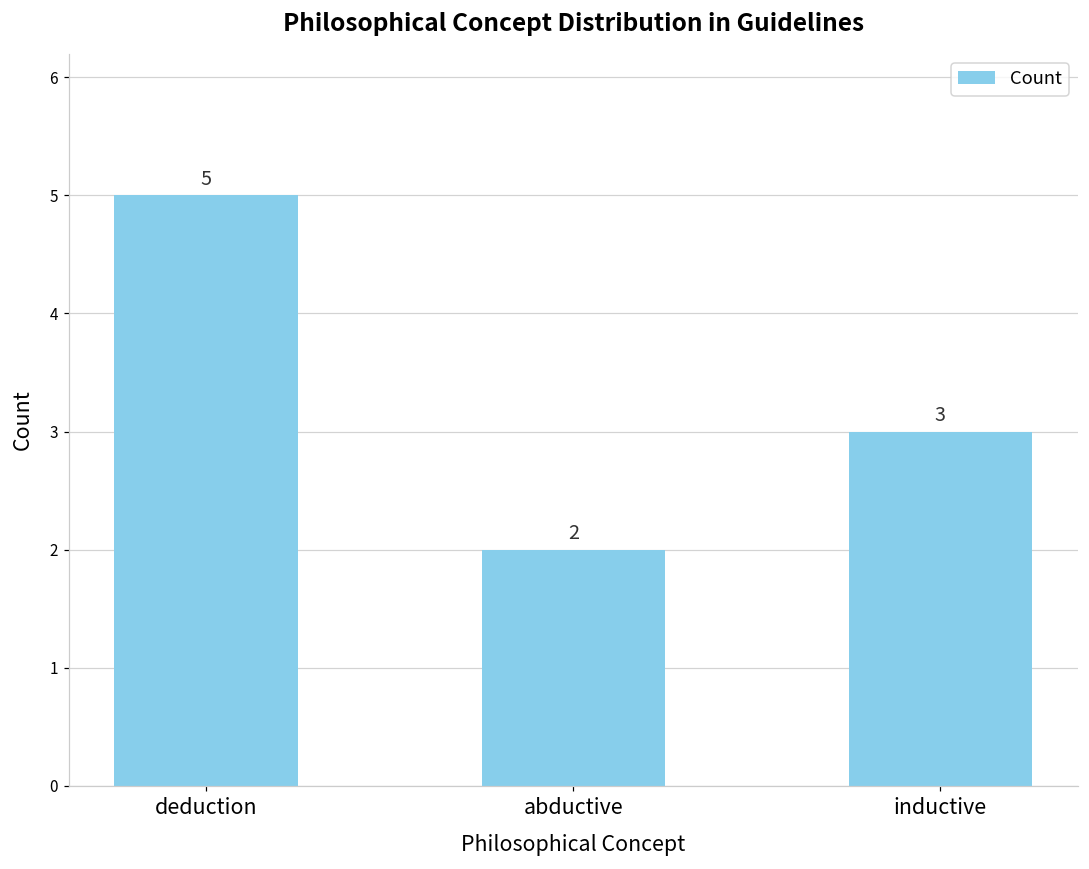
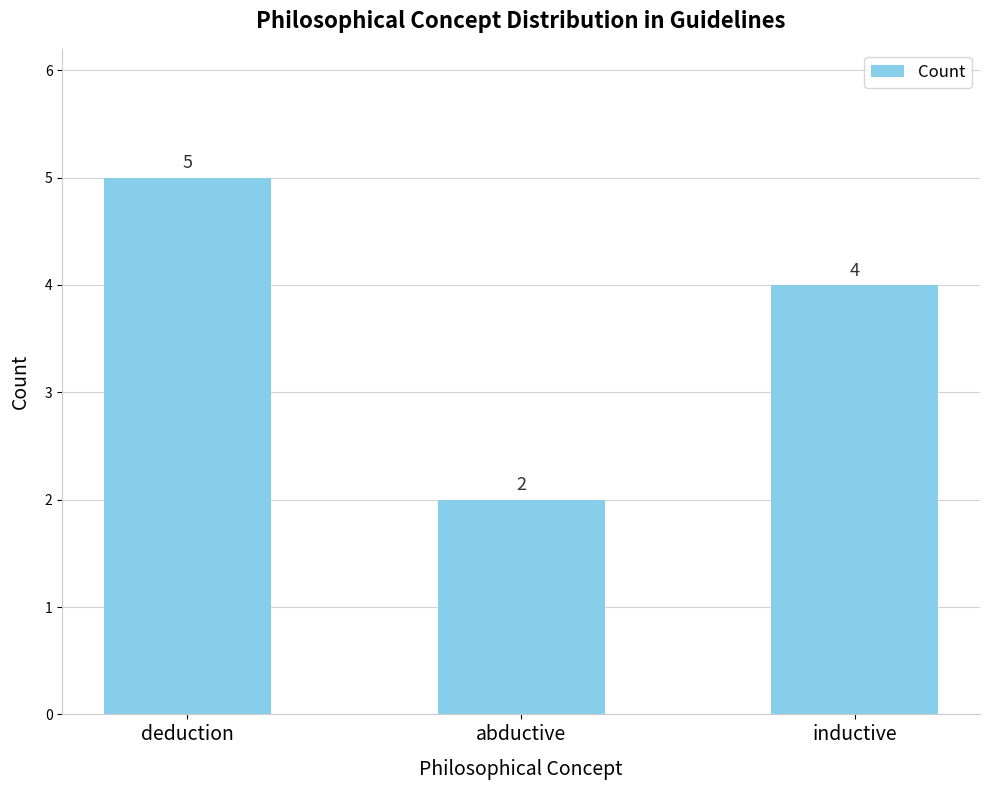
inductive: 3 -> 4
